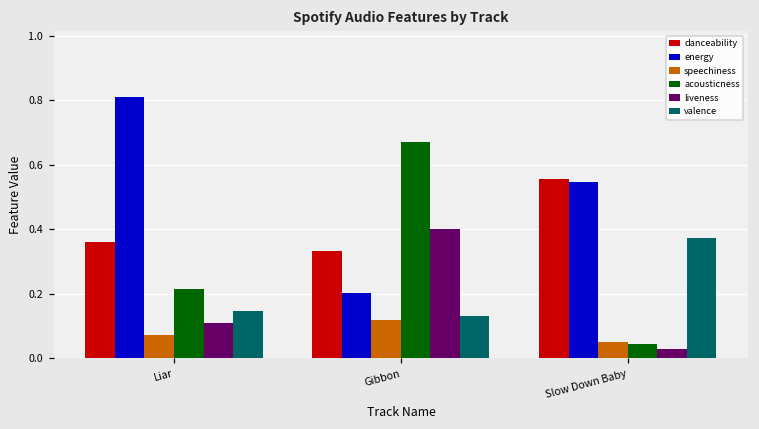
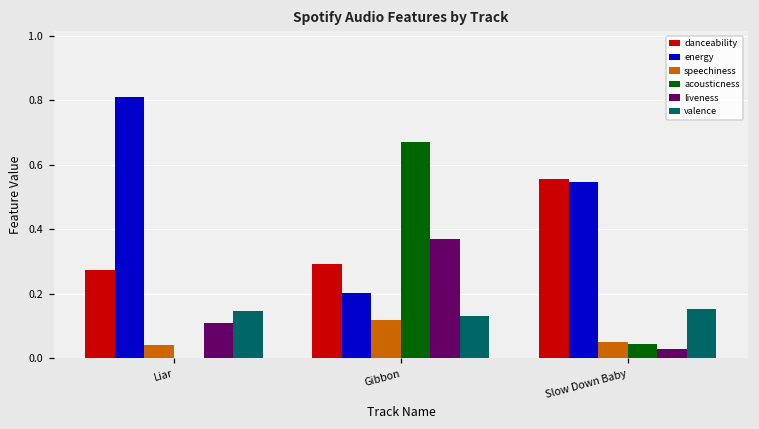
danceability, Liar: 0.36 -> 0.27
speechiness, Liar: 0.07 -> 0.04
acousticness, Liar: 0.22 -> 0.00
danceability, Gibbon: 0.33 -> 0.29
liveness, Gibbon: 0.40 -> 0.37
valence, Slow Down Baby: 0.37 -> 0.15
